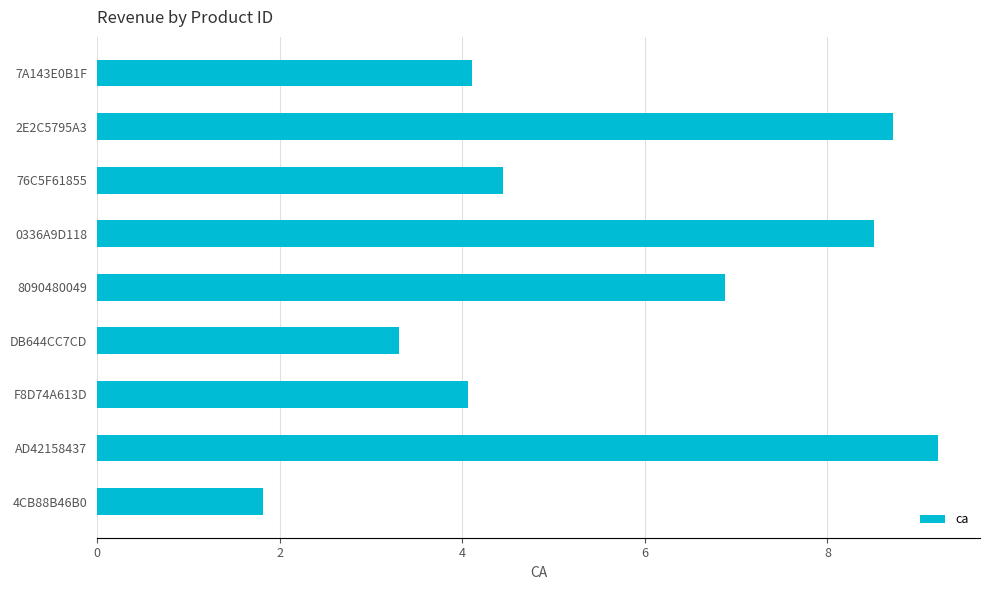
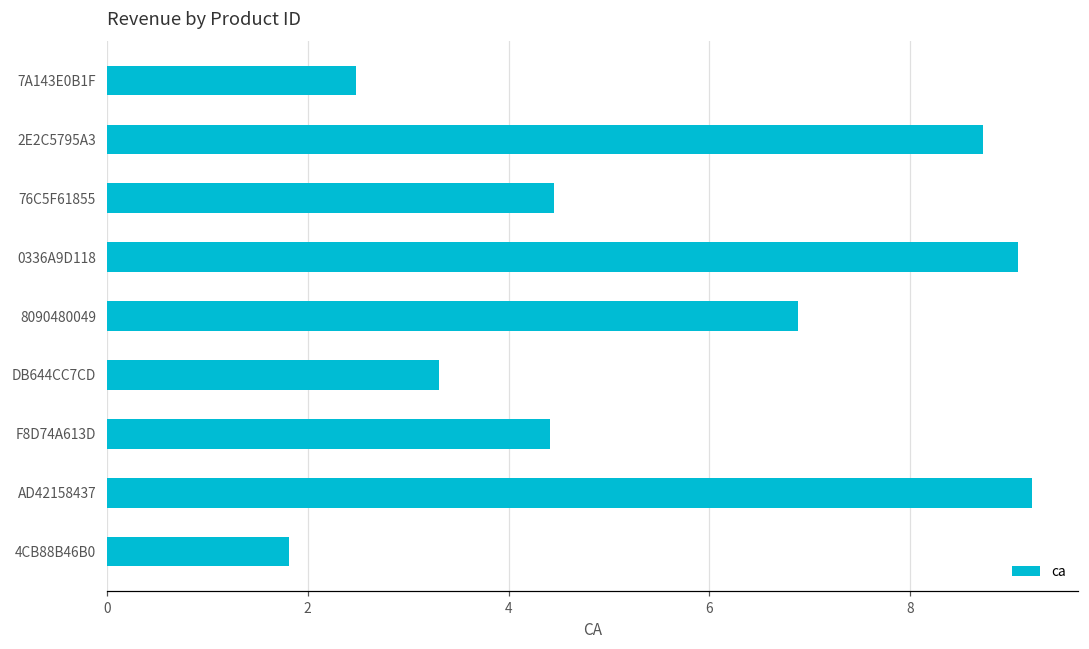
7A143E0B1F: 4.1 -> 2.5
0336A9D118: 8.5 -> 9.1
F8D74A613D: 4.1 -> 4.4
